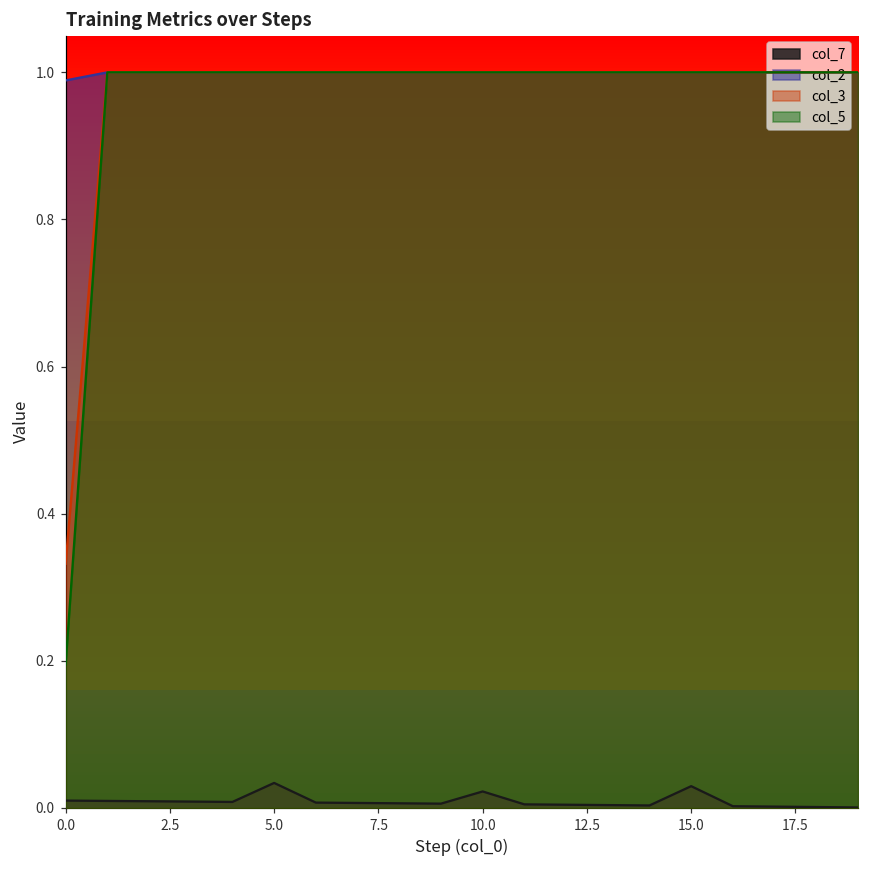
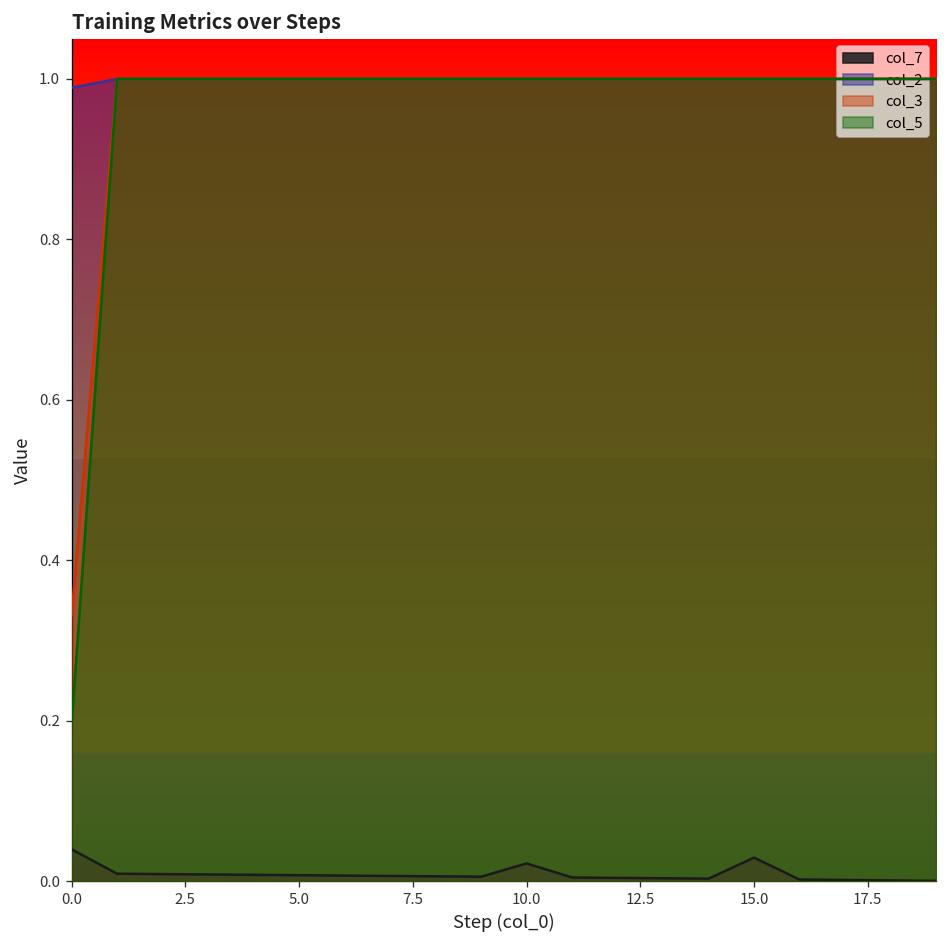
col_7, 0.0: 0.01 -> 0.04
col_7, 5.0: 0.03 -> 0.01
